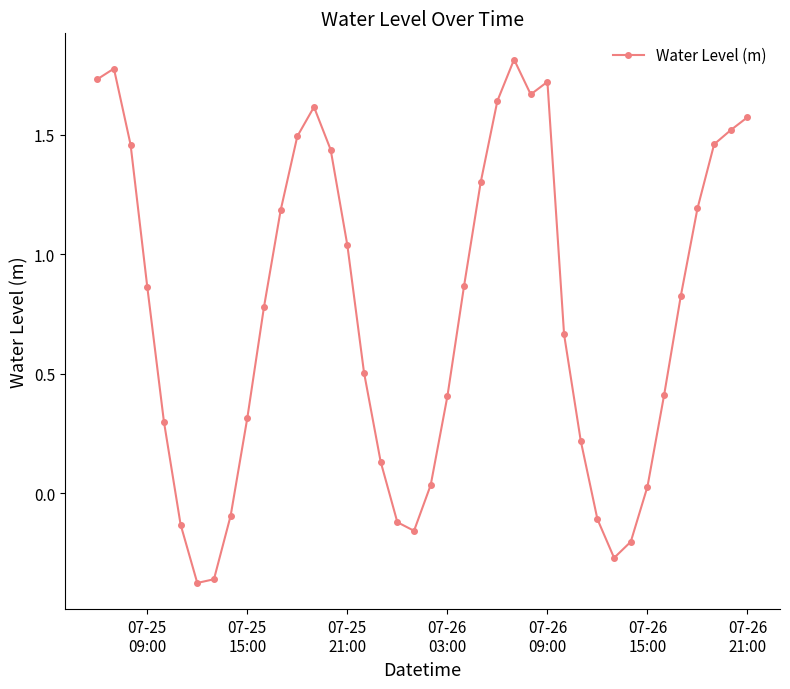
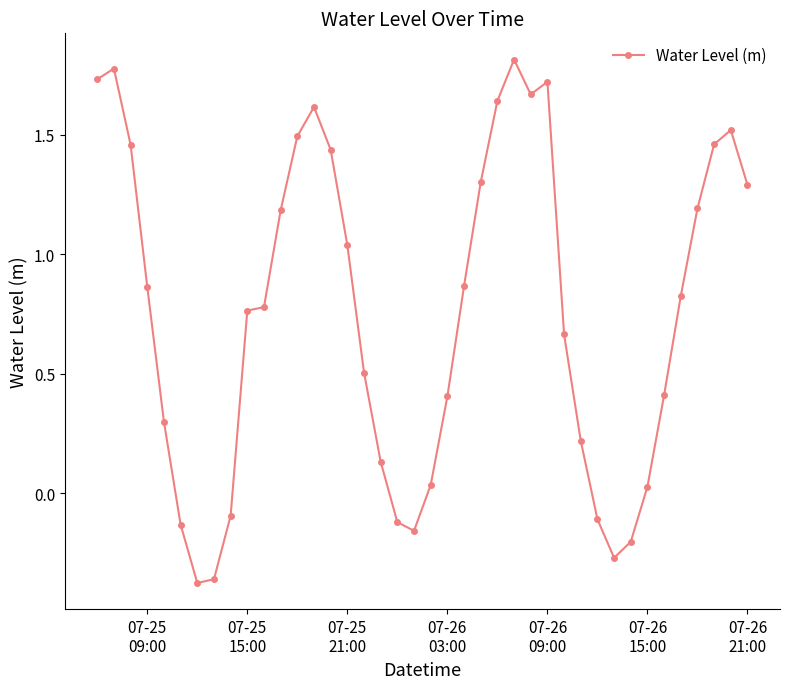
07-25 15:00: 0.31 -> 0.76
07-26 21:00: 1.57 -> 1.29
